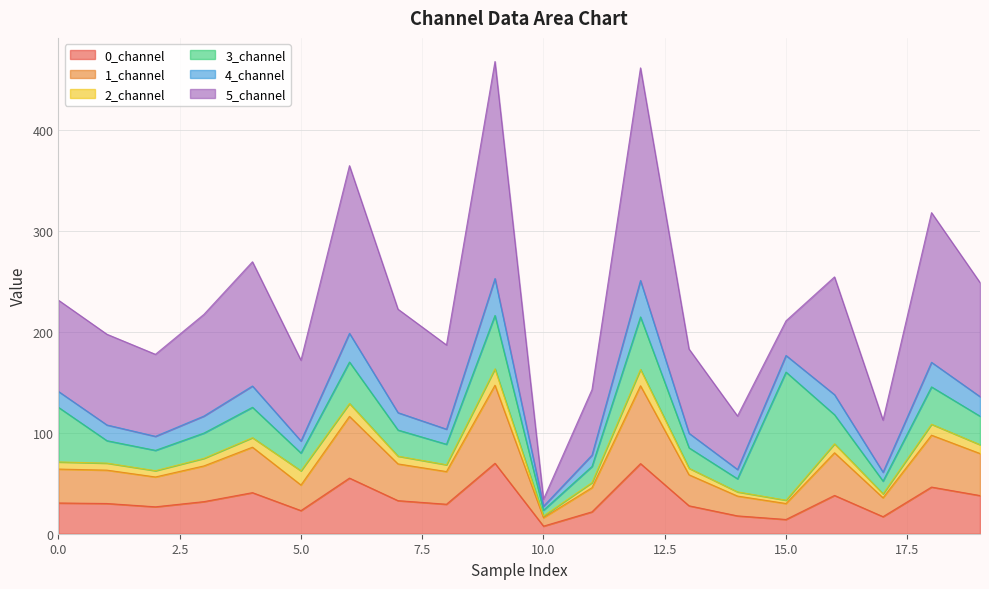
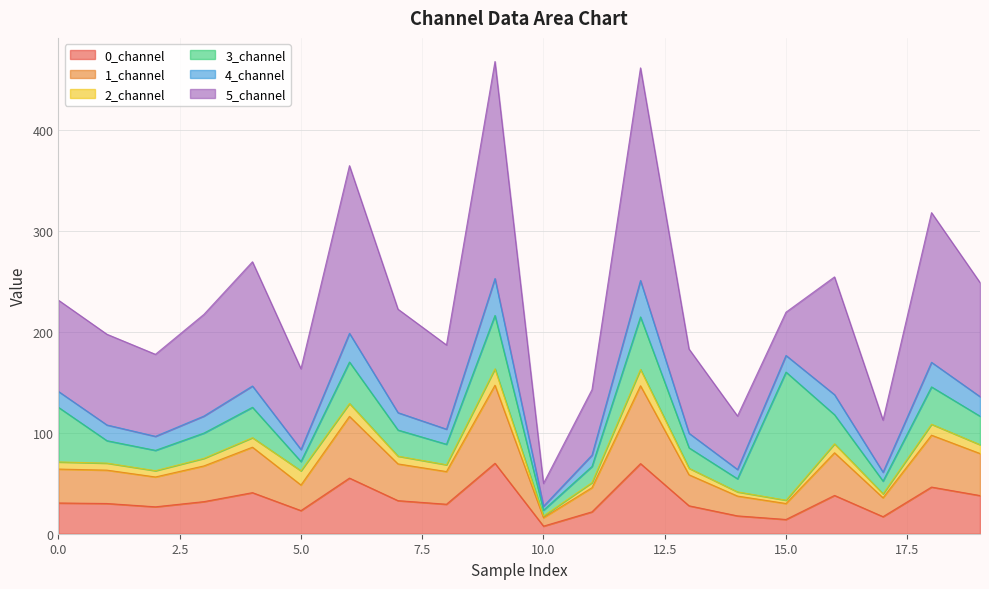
3_channel, 5.0: 18 -> 9
5_channel, 10.0: 7 -> 23
5_channel, 15.0: 34 -> 43
